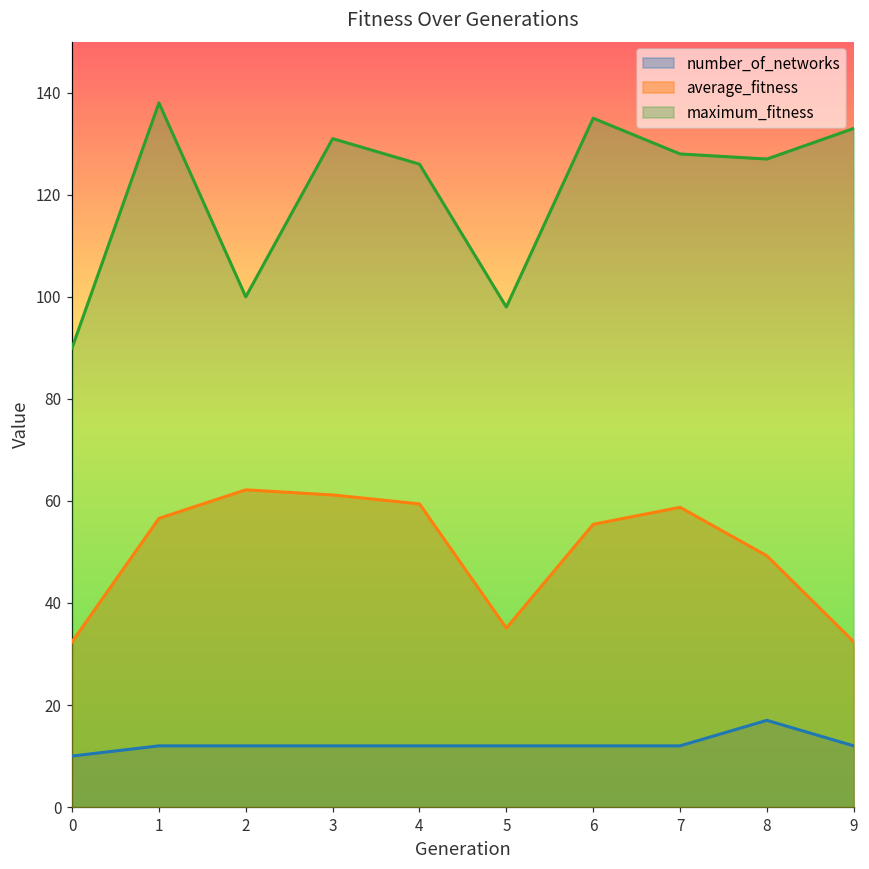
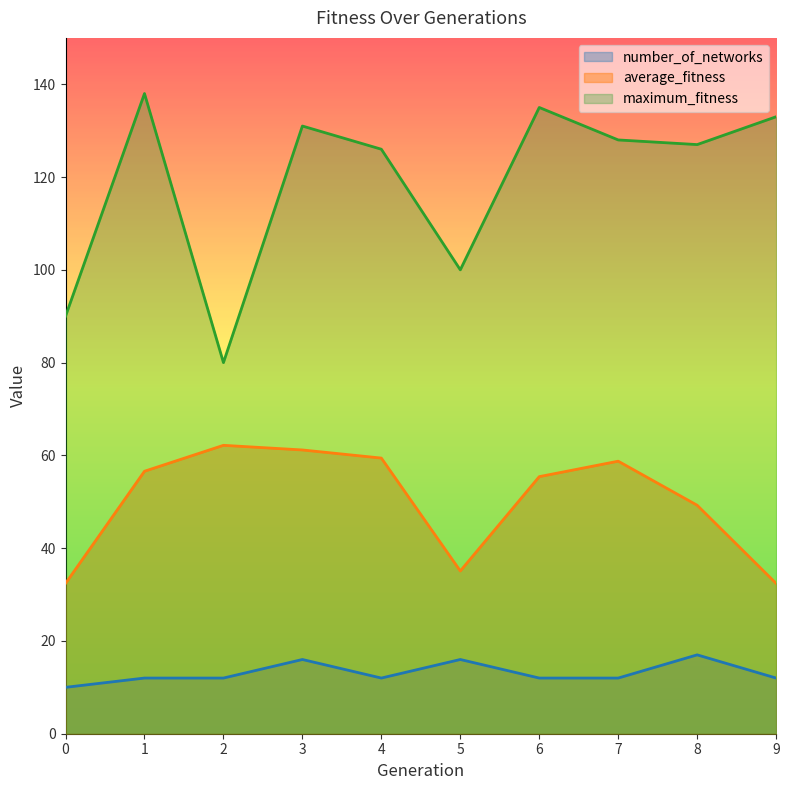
maximum_fitness, 2: 100 -> 80
number_of_networks, 3: 12 -> 16
number_of_networks, 5: 12 -> 16
maximum_fitness, 5: 98 -> 100
